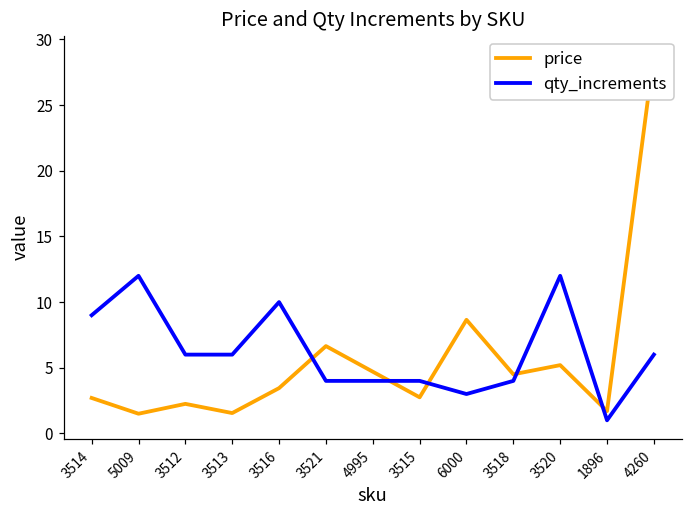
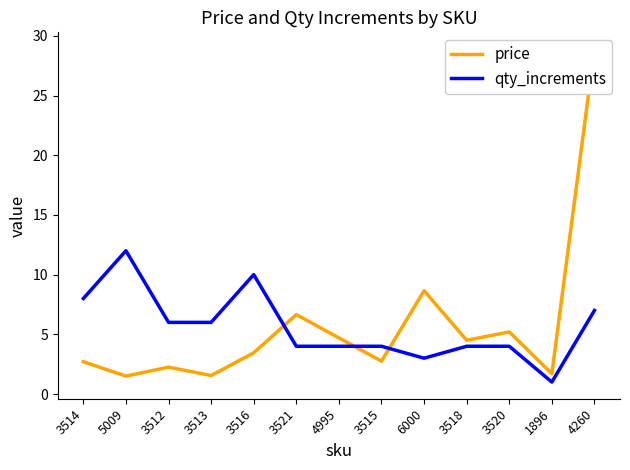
qty_increments, 3514: 9 -> 8
qty_increments, 3520: 12 -> 4
qty_increments, 4260: 6 -> 7
